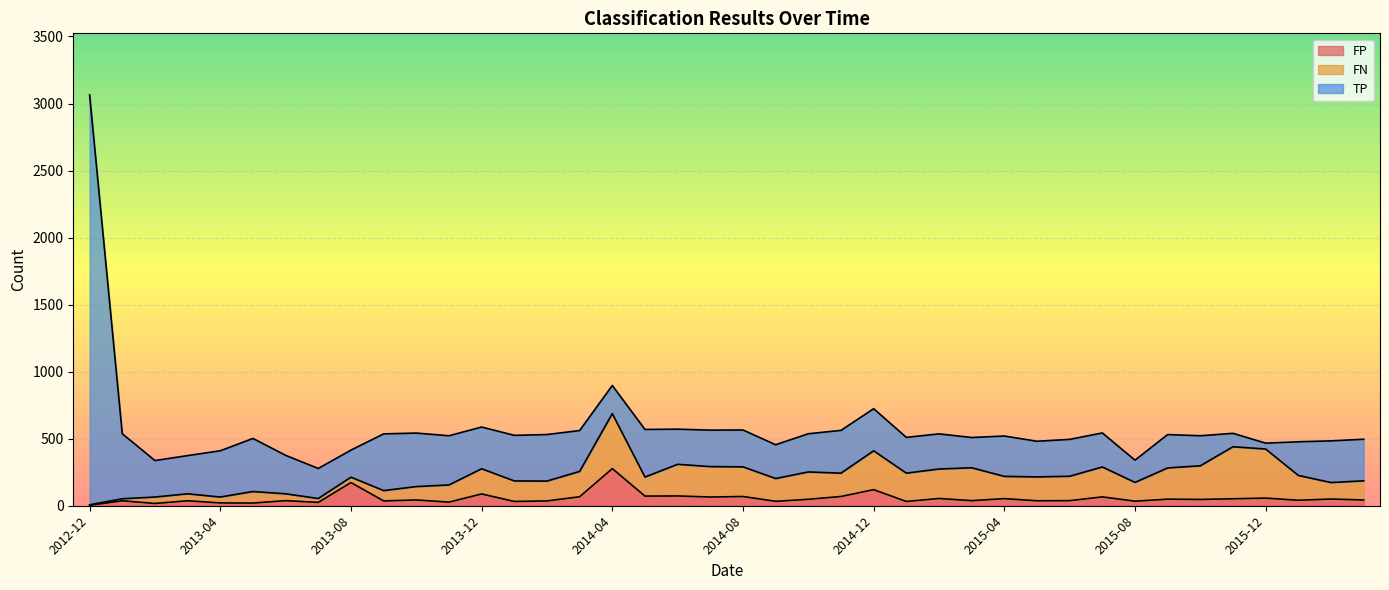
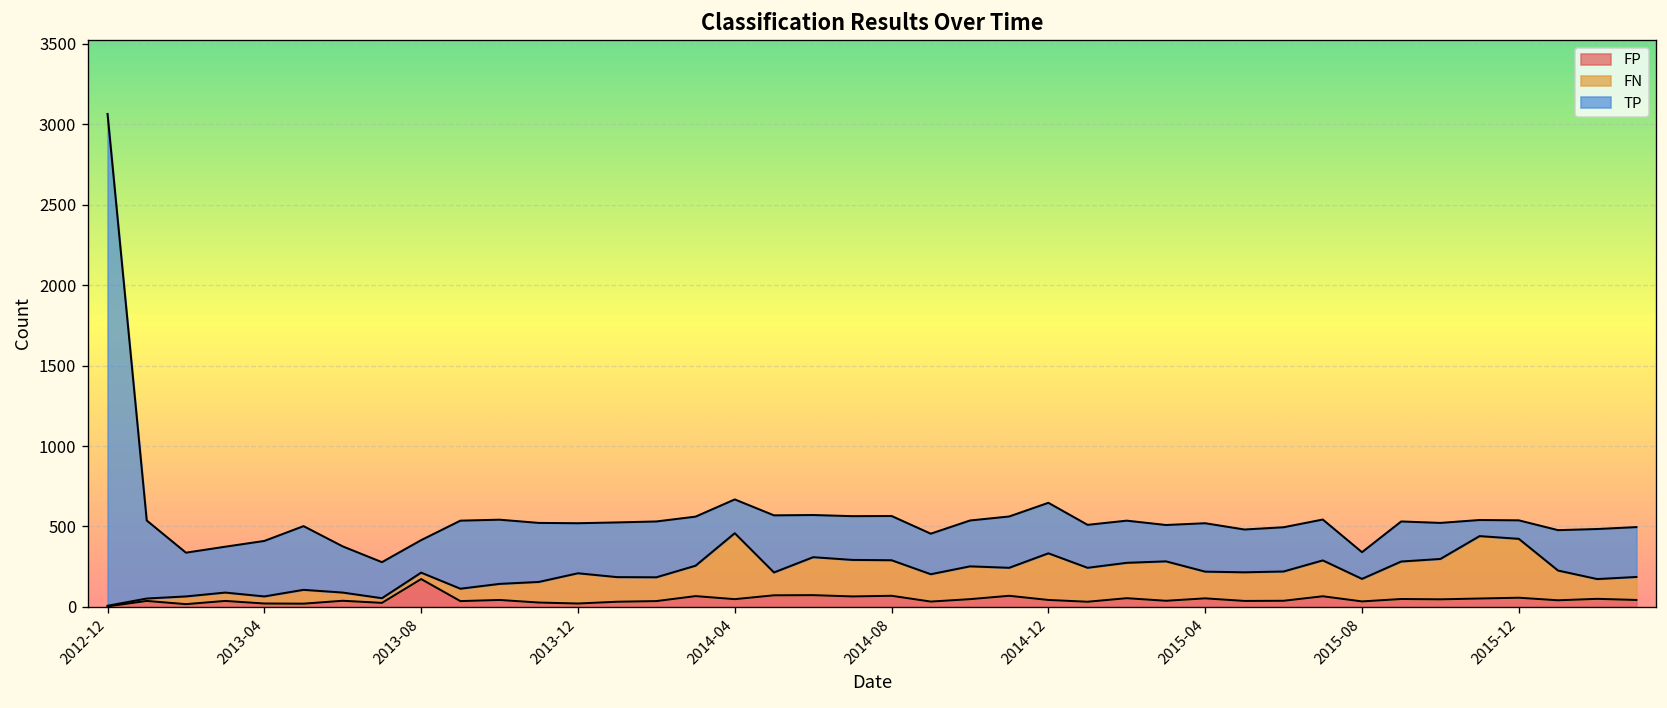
FP, 2013-12: 90 -> 20
FP, 2014-04: 280 -> 50
FP, 2014-12: 120 -> 40
TP, 2015-12: 40 -> 120
